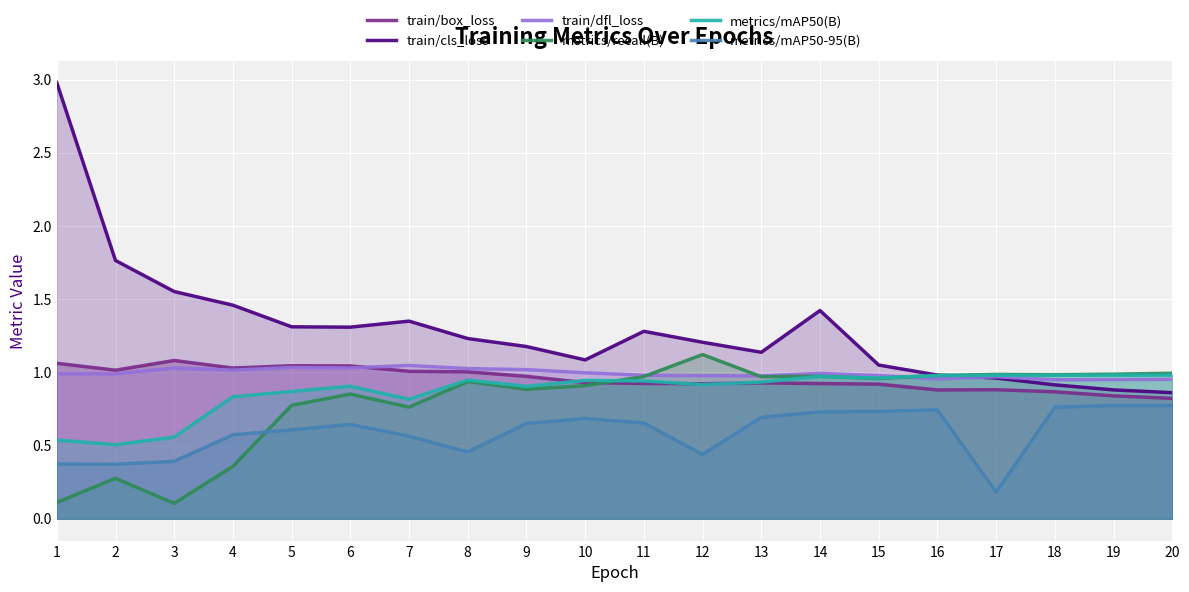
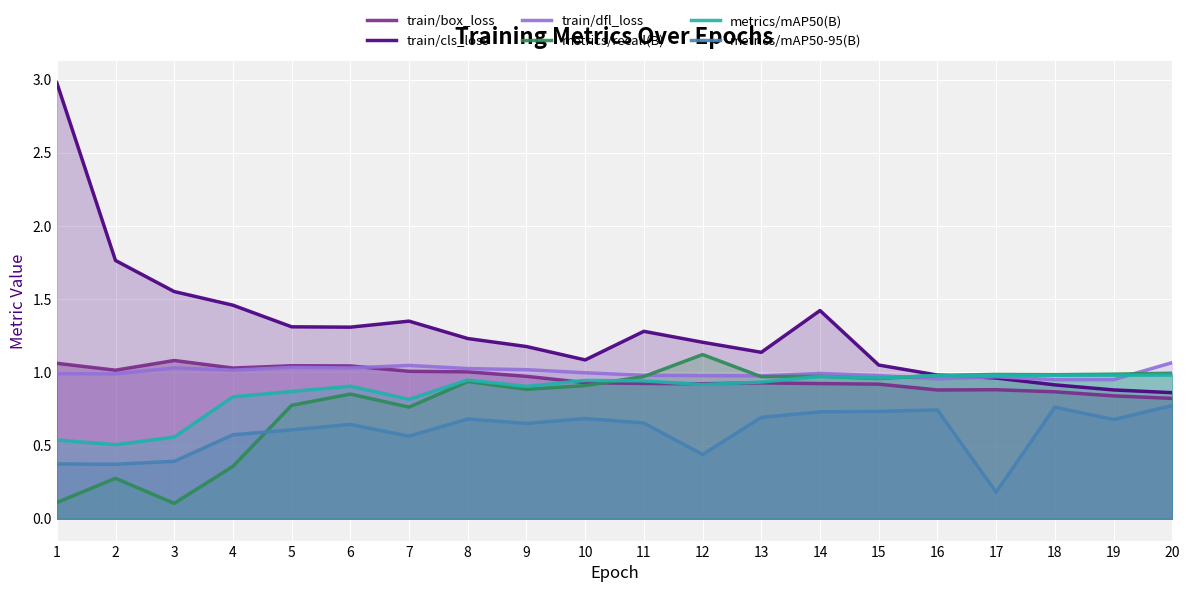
metrics/mAP50-95(B), 8: 0.46 -> 0.68
metrics/mAP50-95(B), 19: 0.77 -> 0.68
train/dfl_loss, 20: 0.95 -> 1.07
